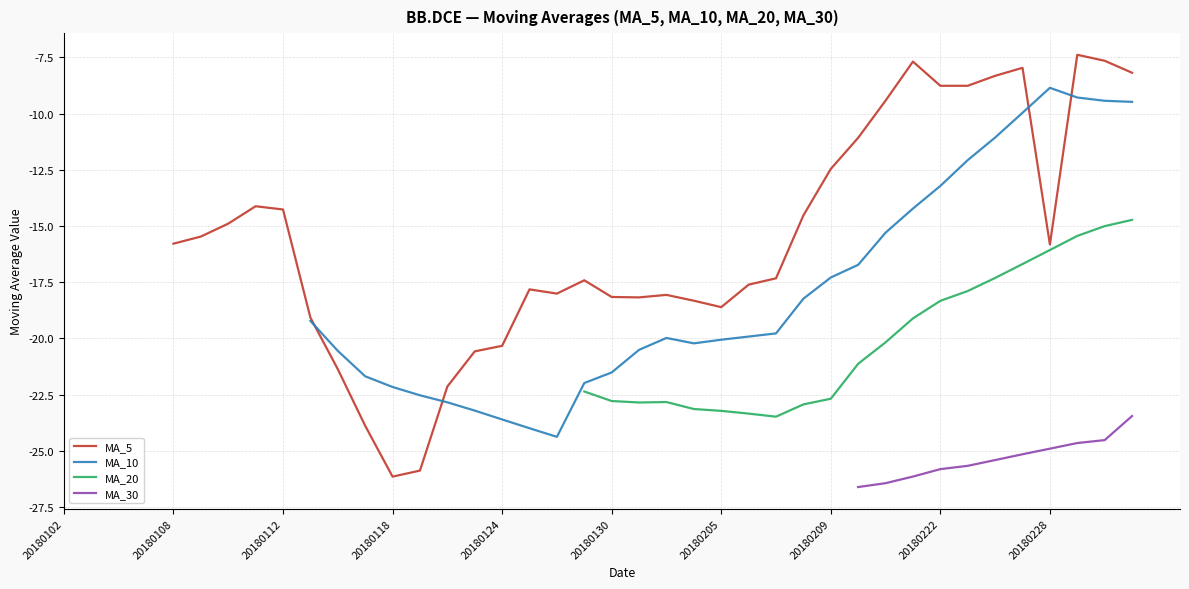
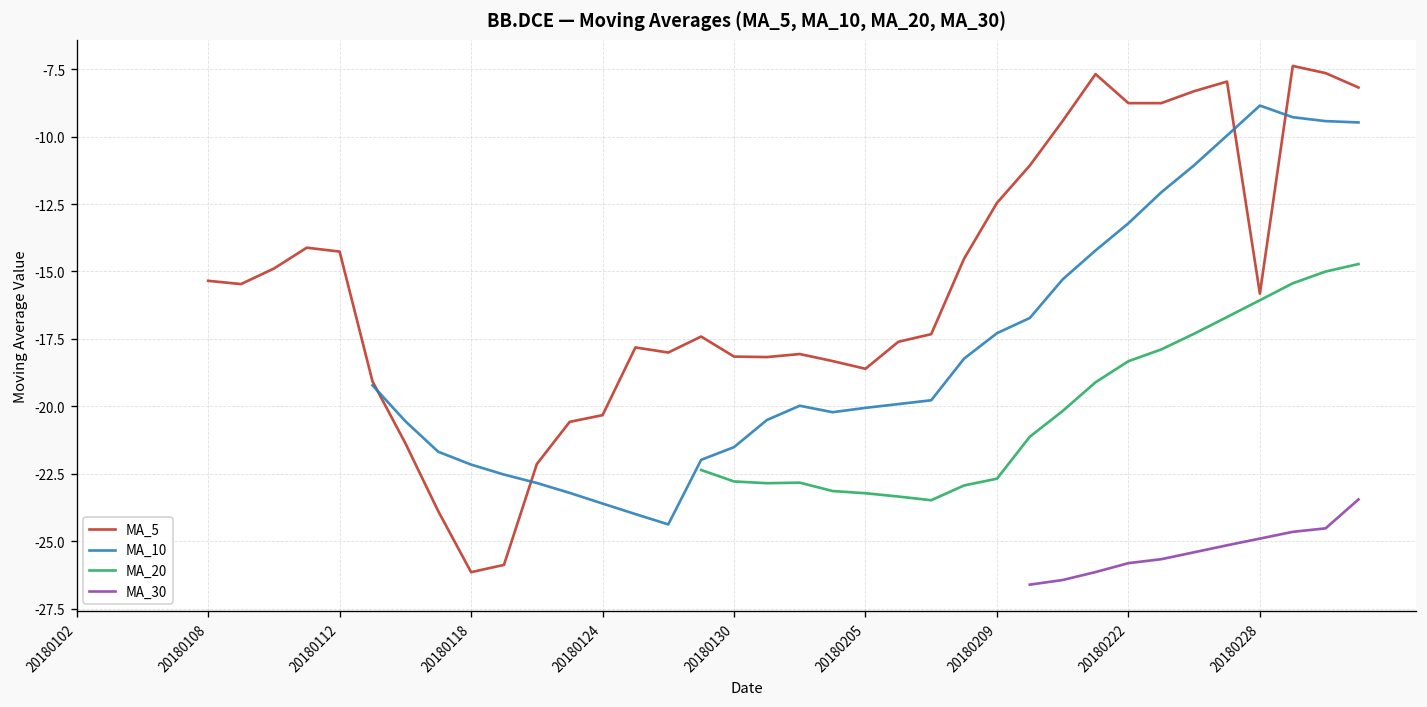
MA_5, 20180108: -15.8 -> -15.3
